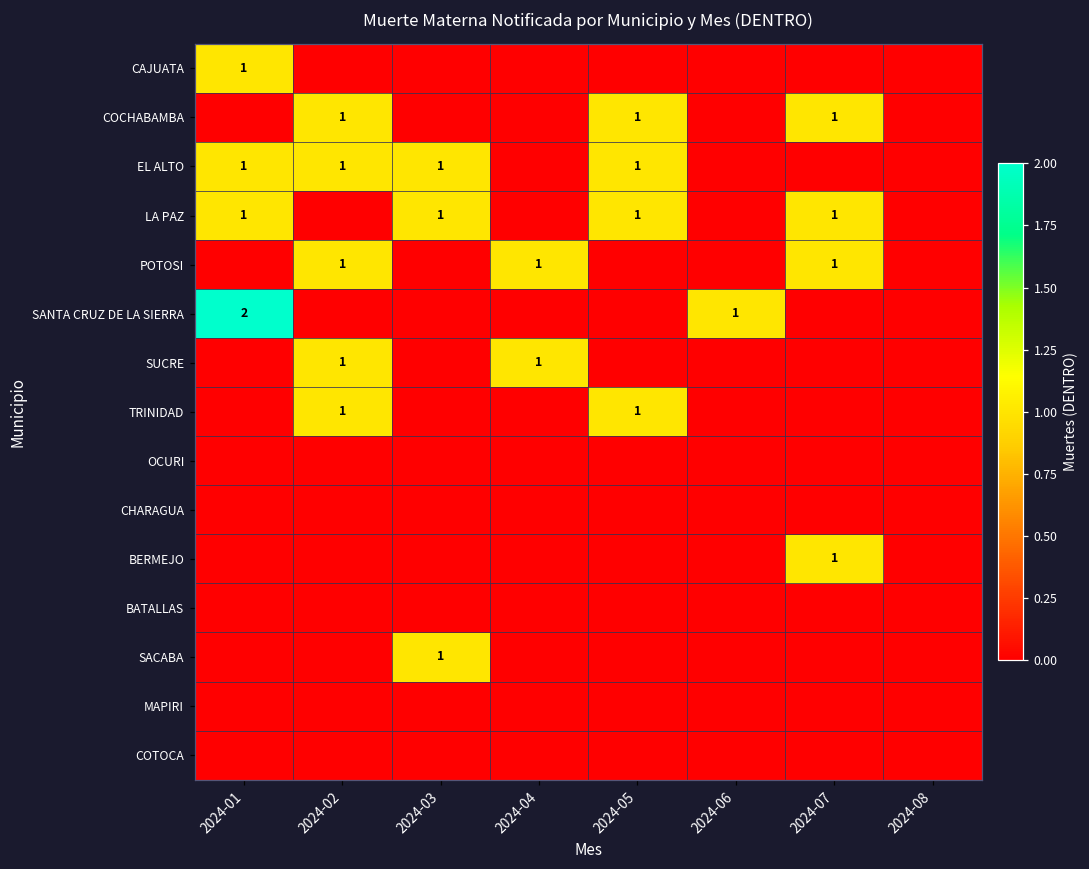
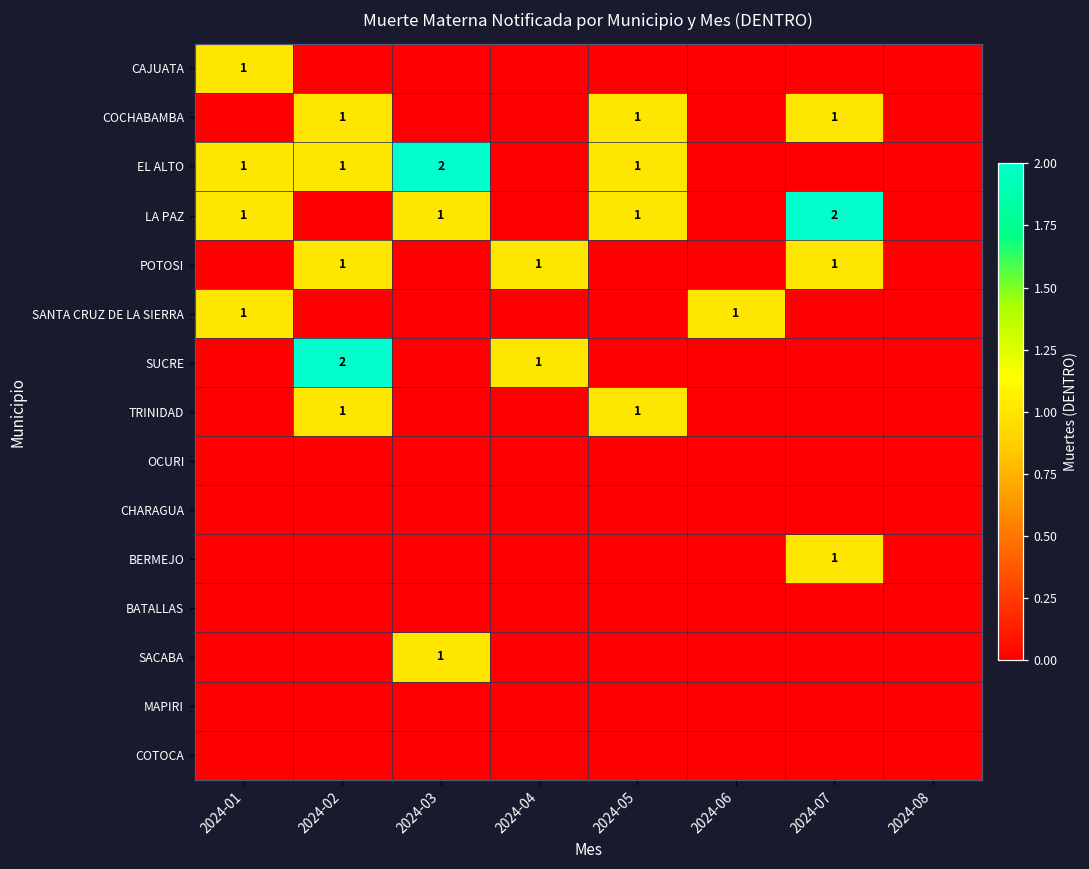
EL ALTO, 2024-03: 1 -> 2
LA PAZ, 2024-07: 1 -> 2
SANTA CRUZ DE LA SIERRA, 2024-01: 2 -> 1
SUCRE, 2024-02: 1 -> 2
